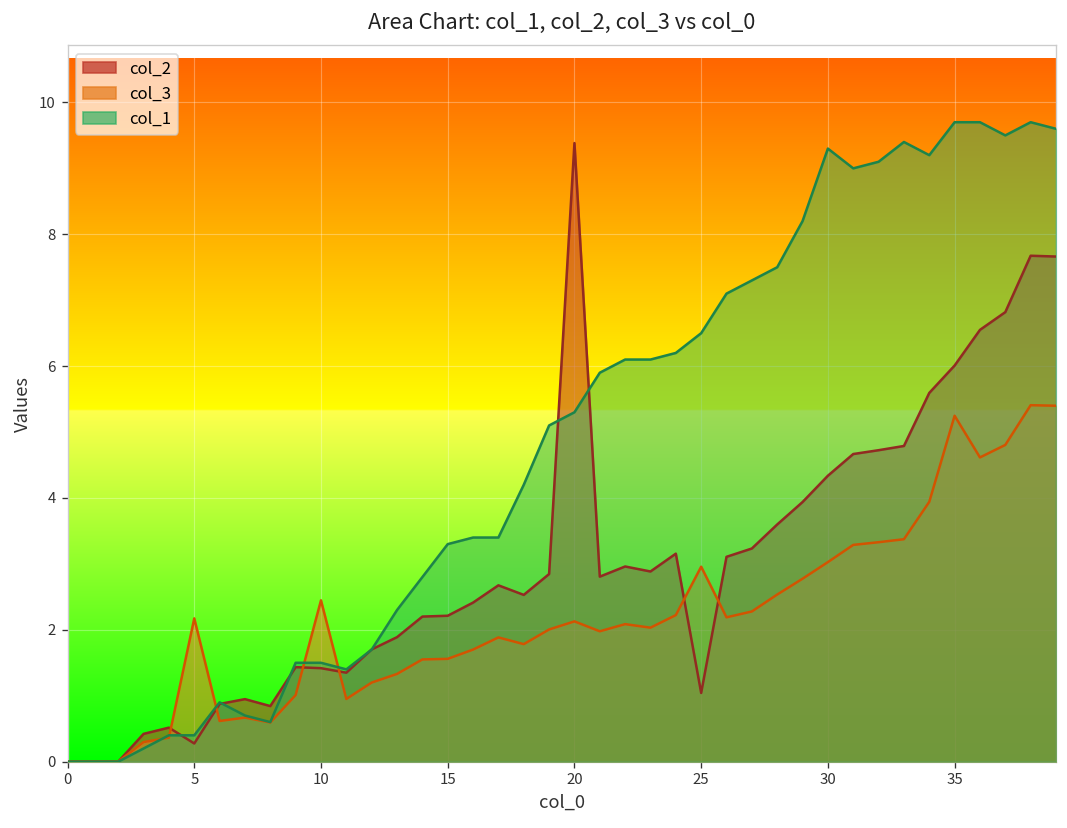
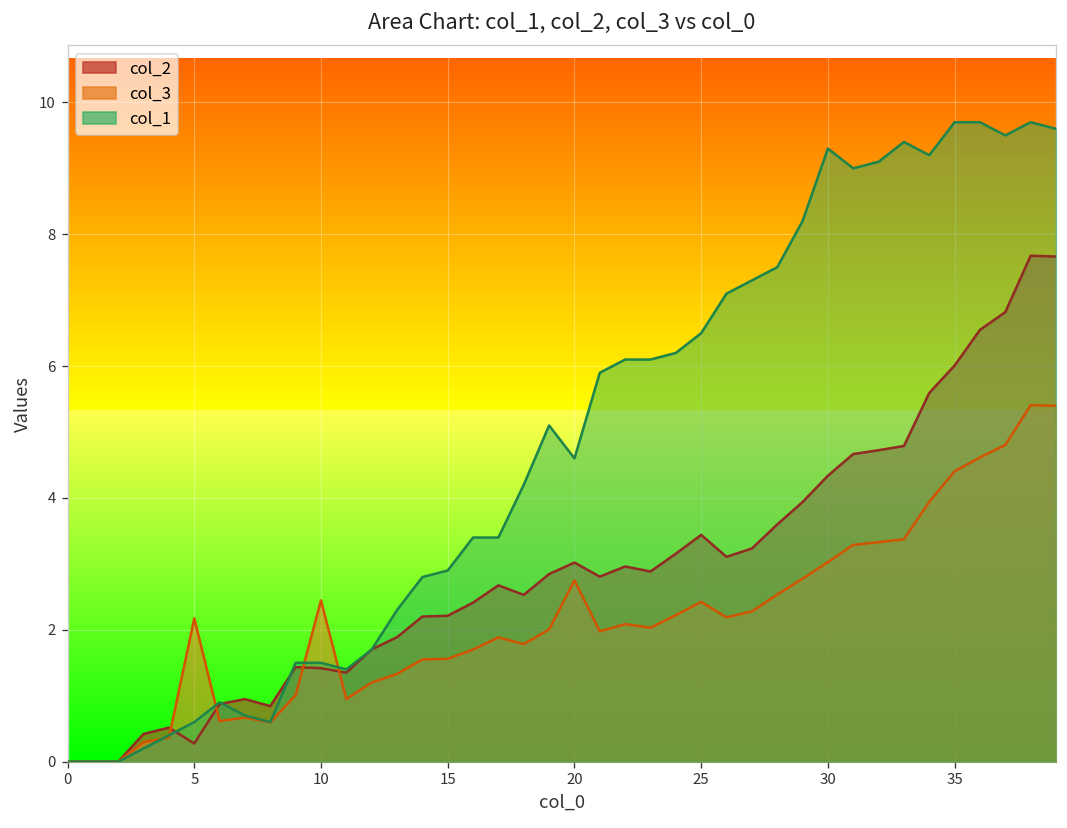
col_1, 5: 0.4 -> 0.6
col_1, 15: 3.3 -> 2.9
col_2, 20: 9.4 -> 3.0
col_3, 20: 2.1 -> 2.8
col_1, 20: 5.3 -> 4.6
col_2, 25: 1.0 -> 3.4
col_3, 25: 3.0 -> 2.4
col_3, 35: 5.2 -> 4.4
